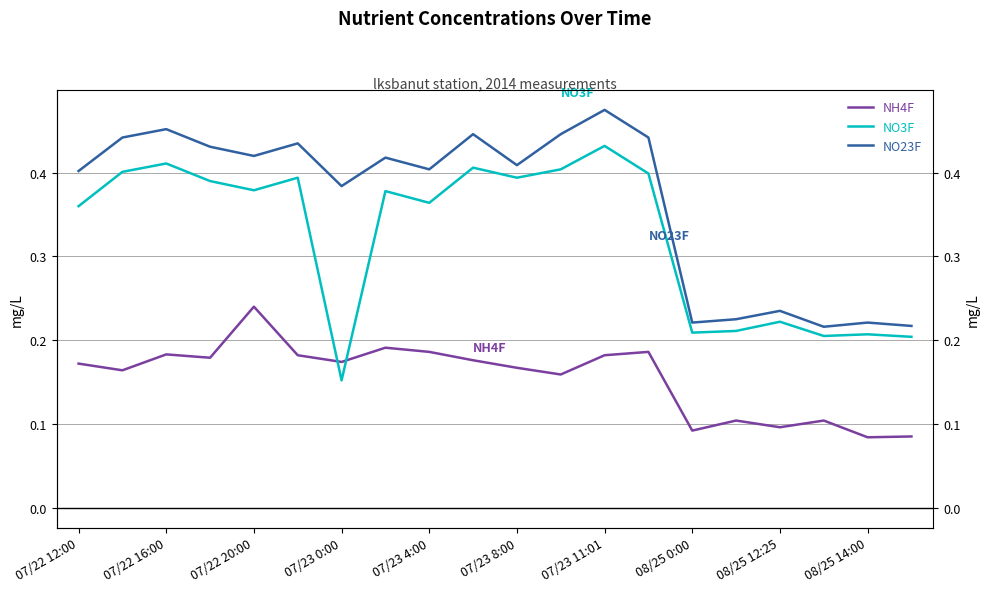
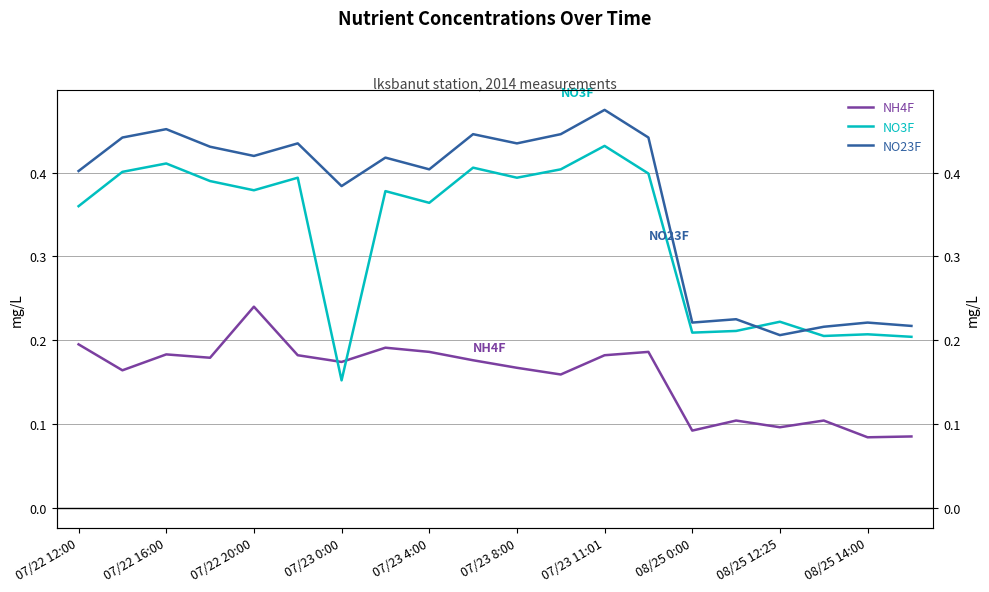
NH4F, 07/22 12:00: 0.17 -> 0.20
NO23F, 07/23 8:00: 0.41 -> 0.44
NO23F, 08/25 12:25: 0.24 -> 0.21
